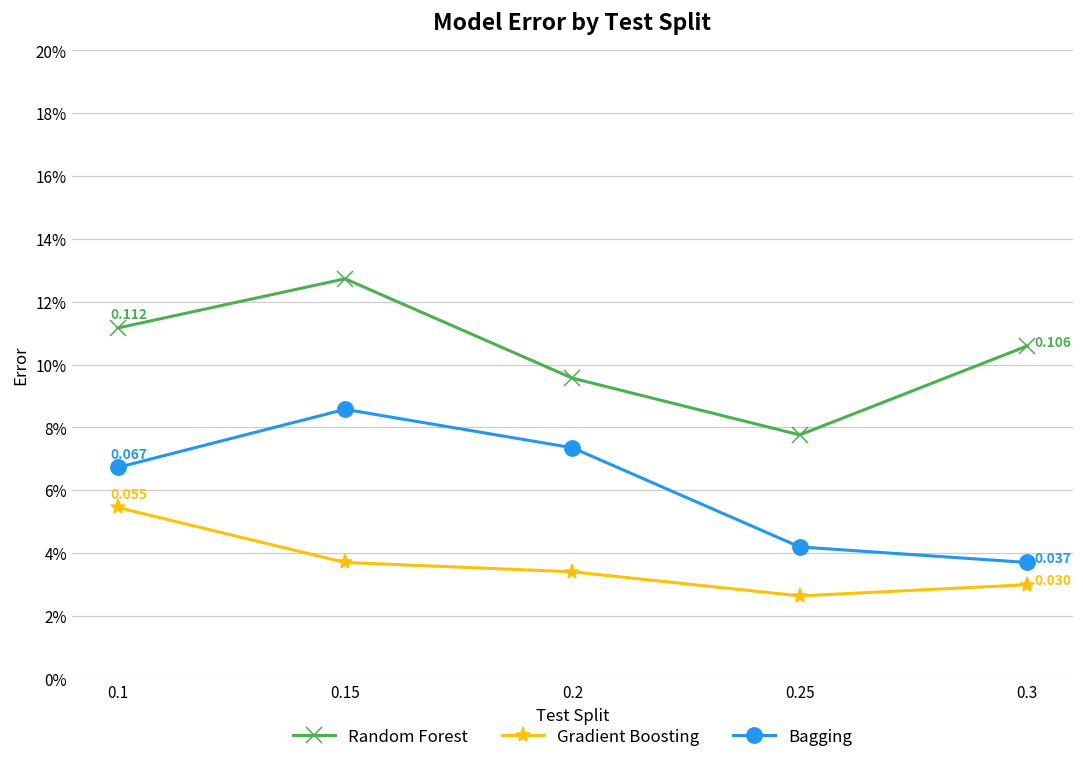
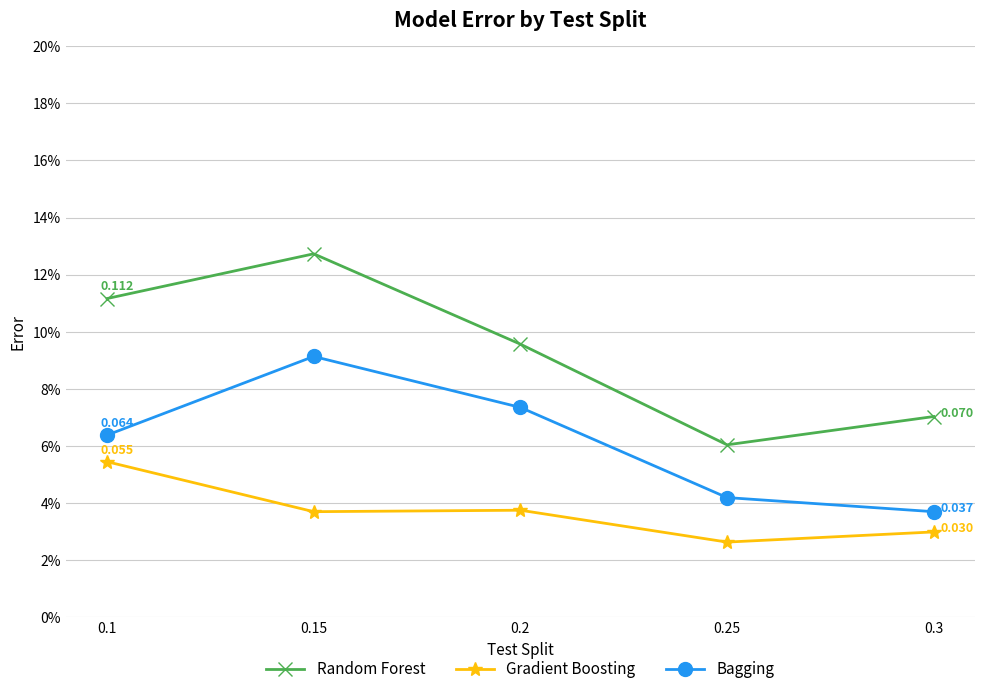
Bagging, 0.1: 0.067 -> 0.064
Bagging, 0.15: 8.6% -> 9.1%
Gradient Boosting, 0.2: 3.4% -> 3.8%
Random Forest, 0.25: 7.8% -> 6.0%
Random Forest, 0.3: 0.106 -> 0.070
